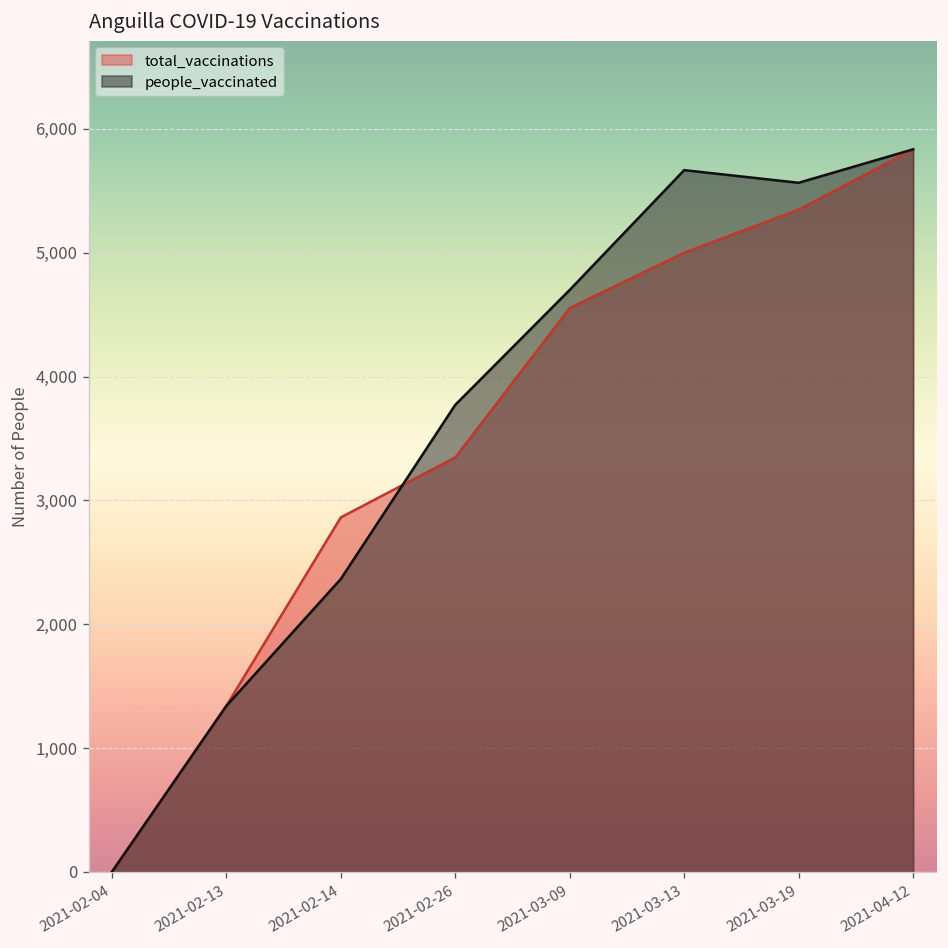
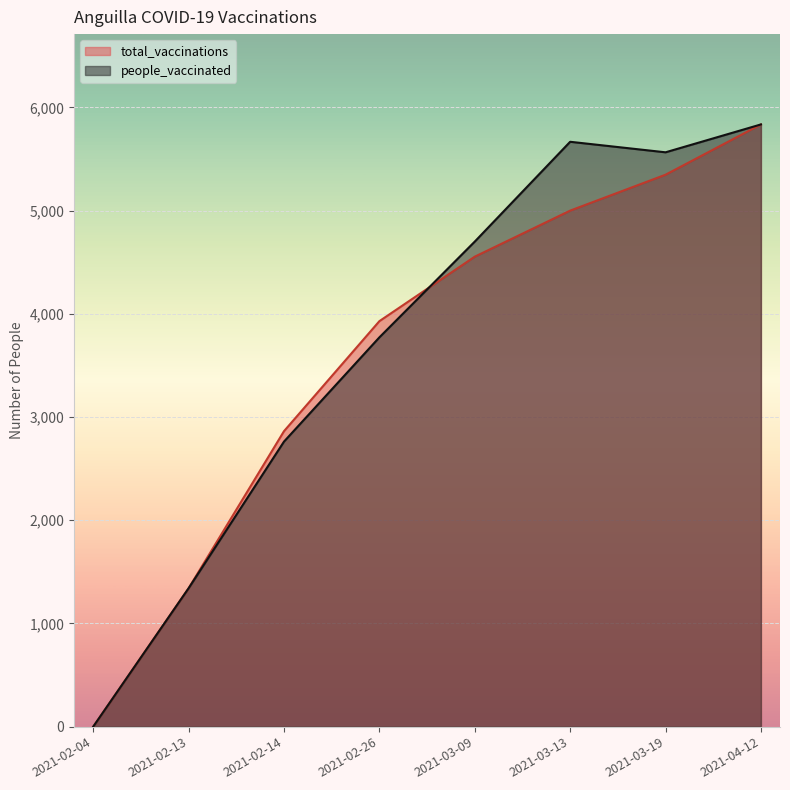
people_vaccinated, 2021-02-14: 2,370 -> 2,760
total_vaccinations, 2021-02-26: 3,350 -> 3,930
